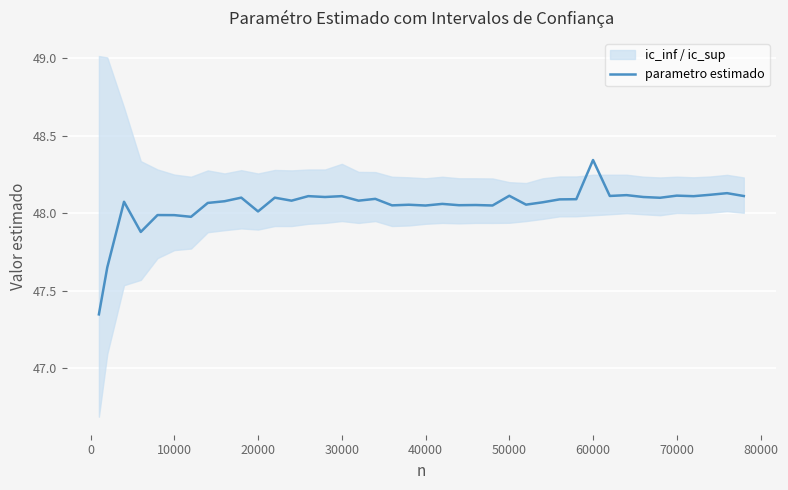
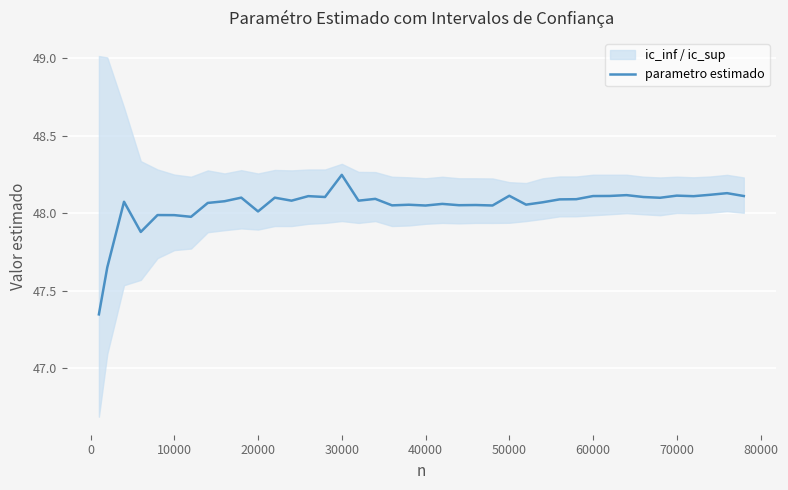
parametro estimado, 30000: 48.11 -> 48.25
parametro estimado, 60000: 48.34 -> 48.11
